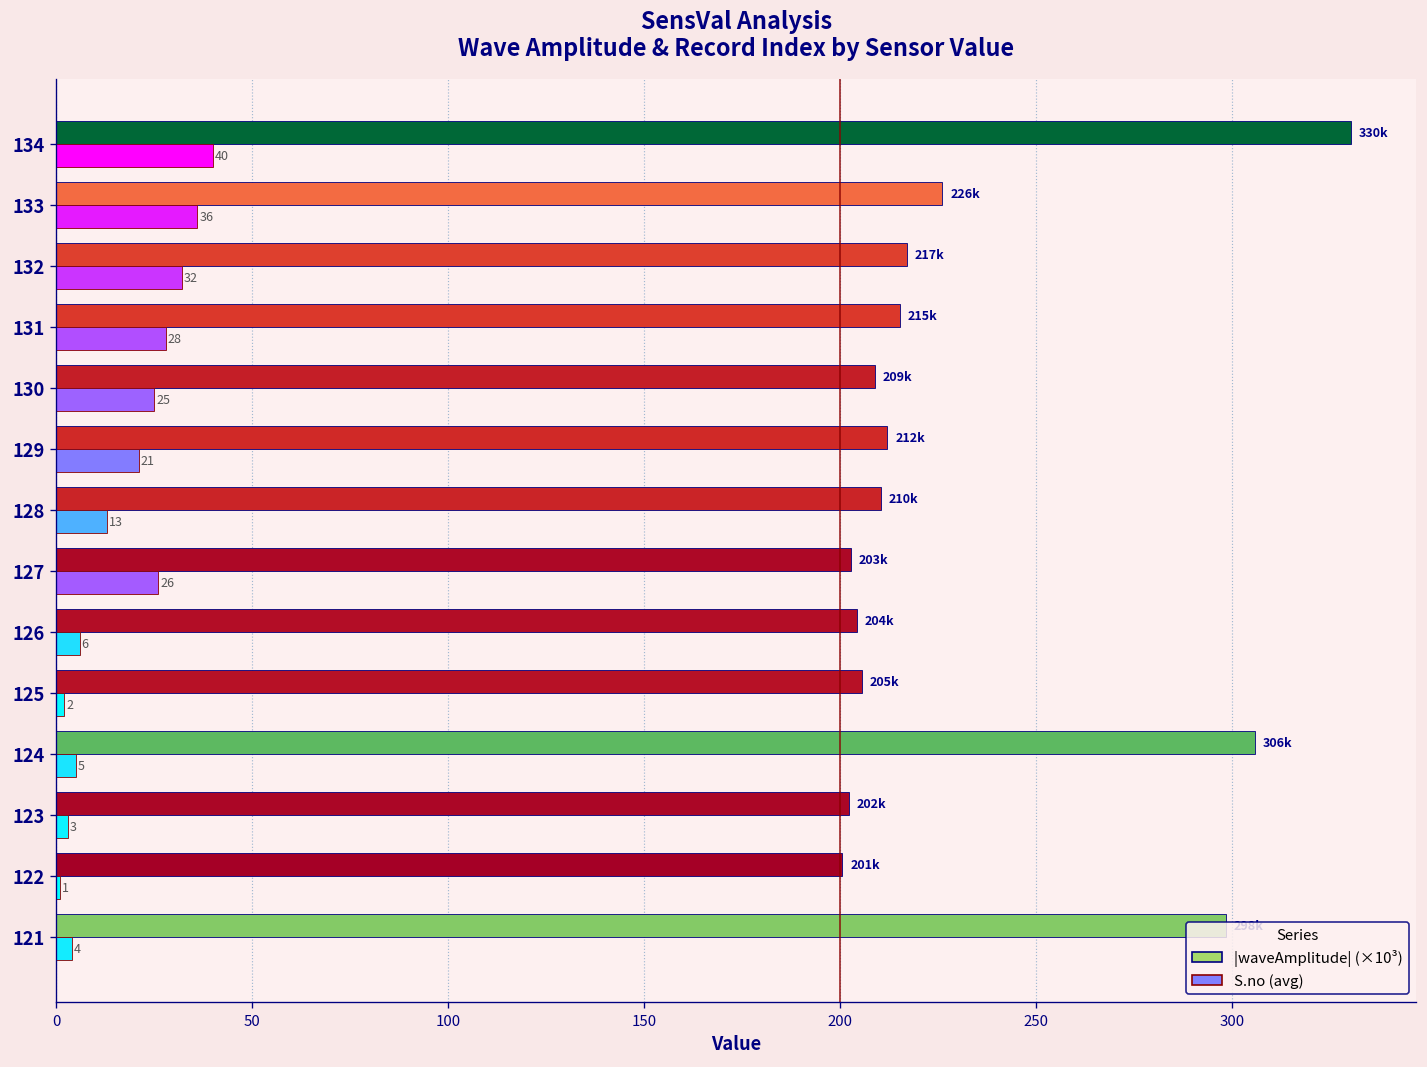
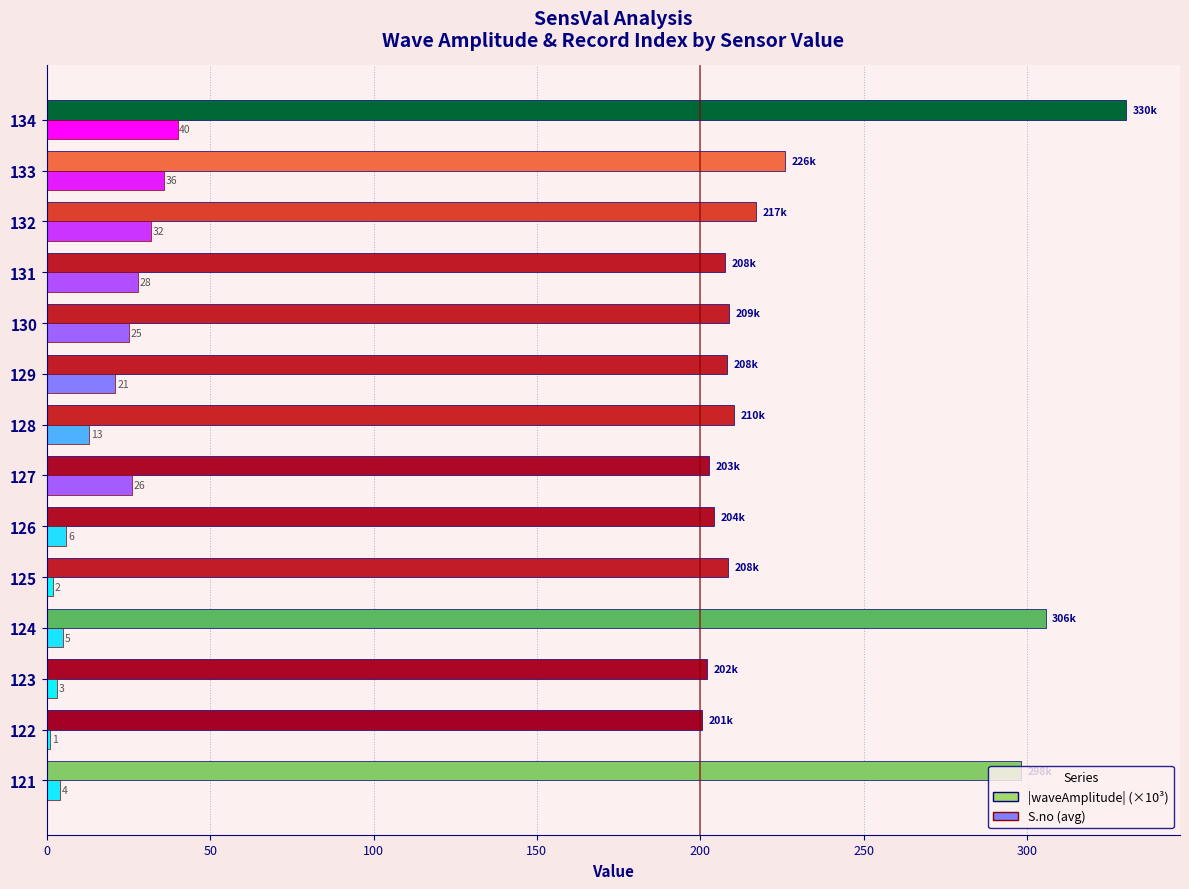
|waveAmplitude| (×10³), 131: 215k -> 208k
|waveAmplitude| (×10³), 129: 212k -> 208k
|waveAmplitude| (×10³), 125: 205k -> 208k
